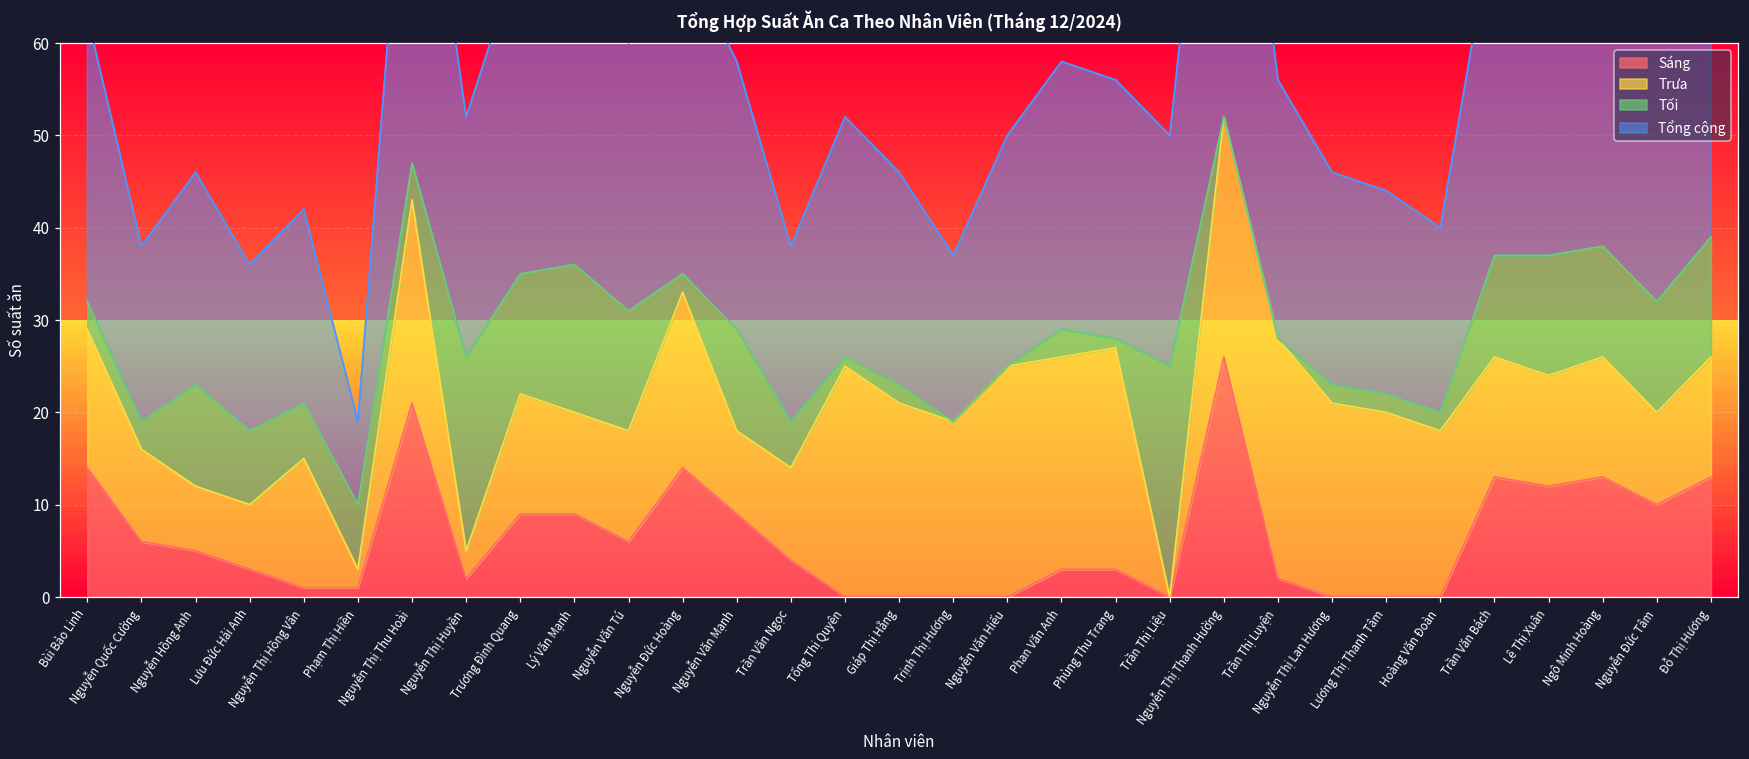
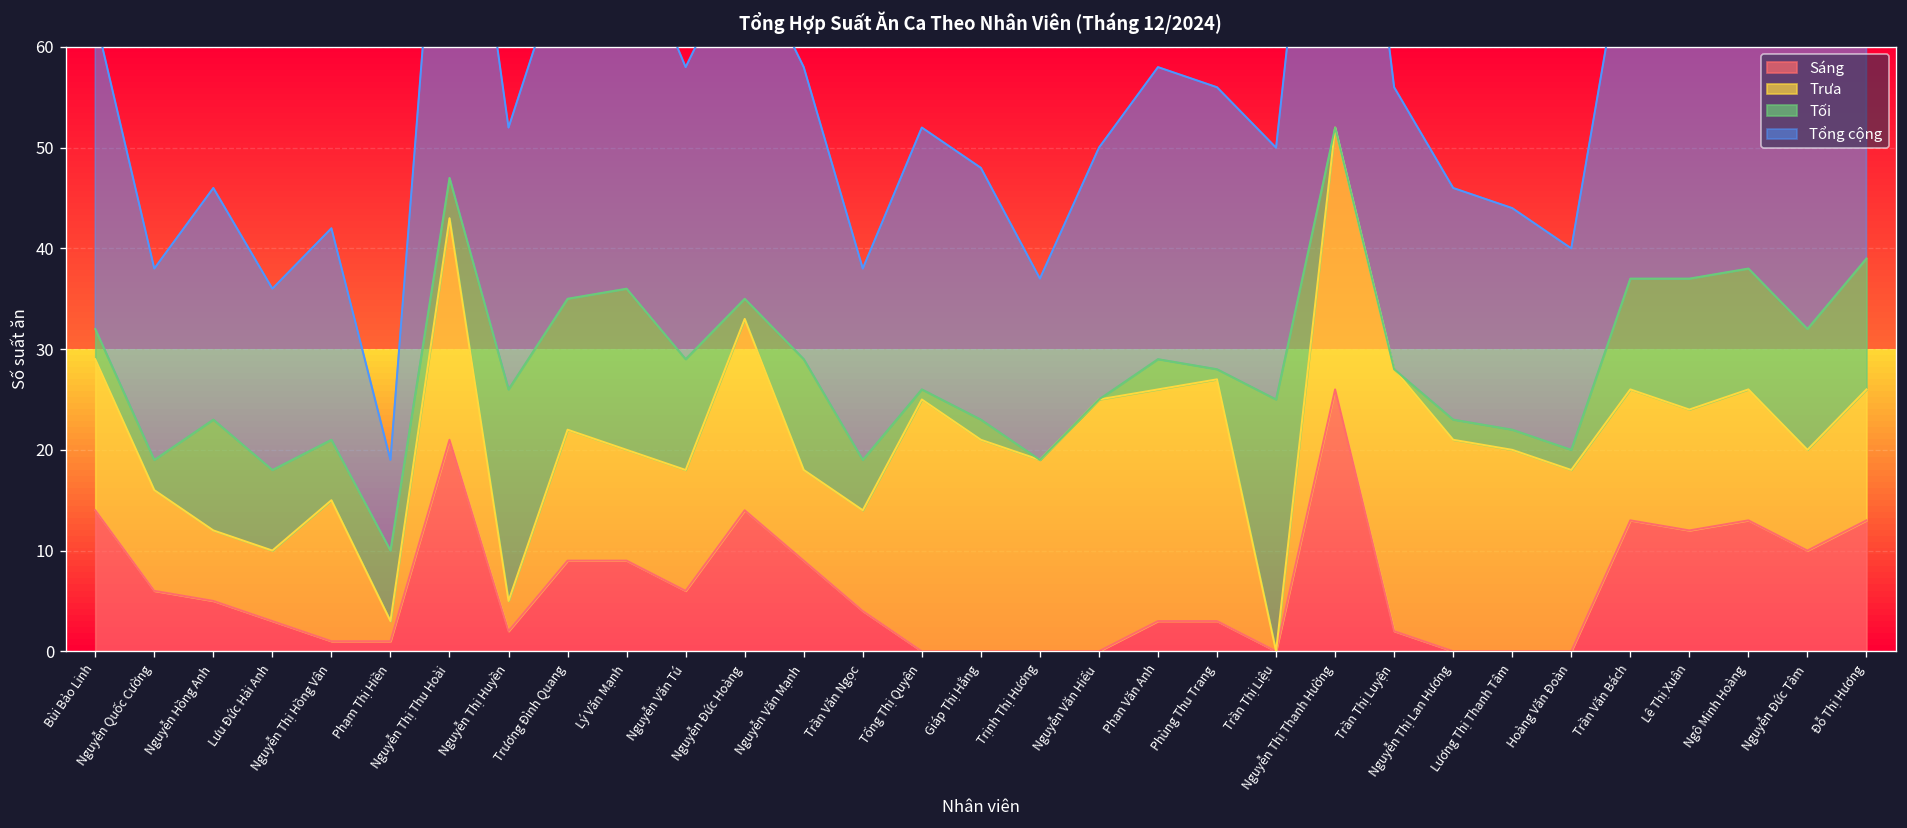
Tối, Nguyễn Văn Tú: 13 -> 11
Tổng cộng, Giáp Thị Hằng: 23 -> 25
